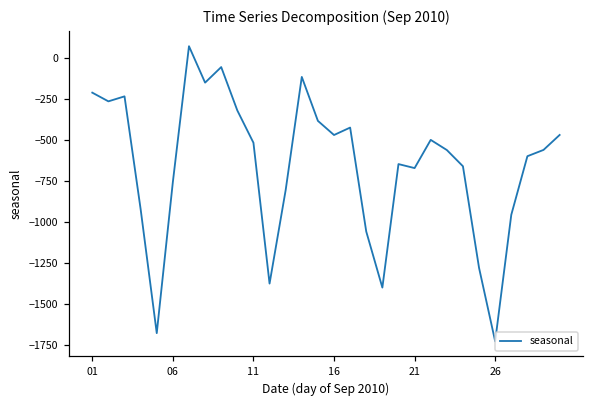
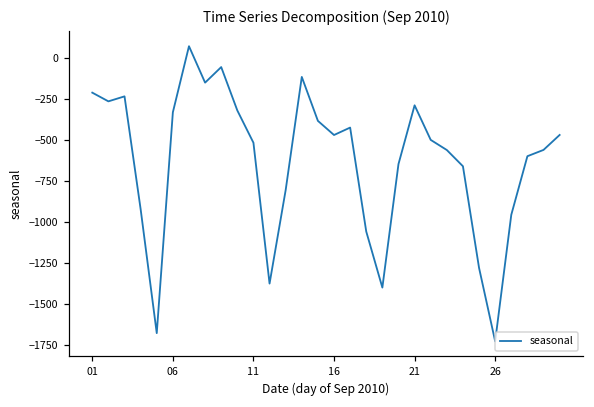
06: -750 -> -330
21: -670 -> -290
